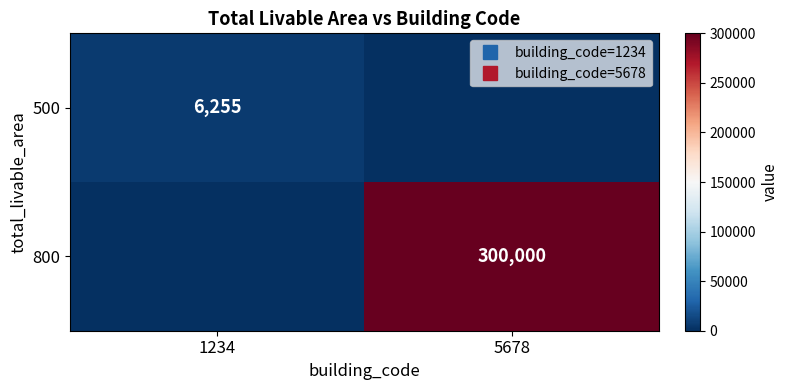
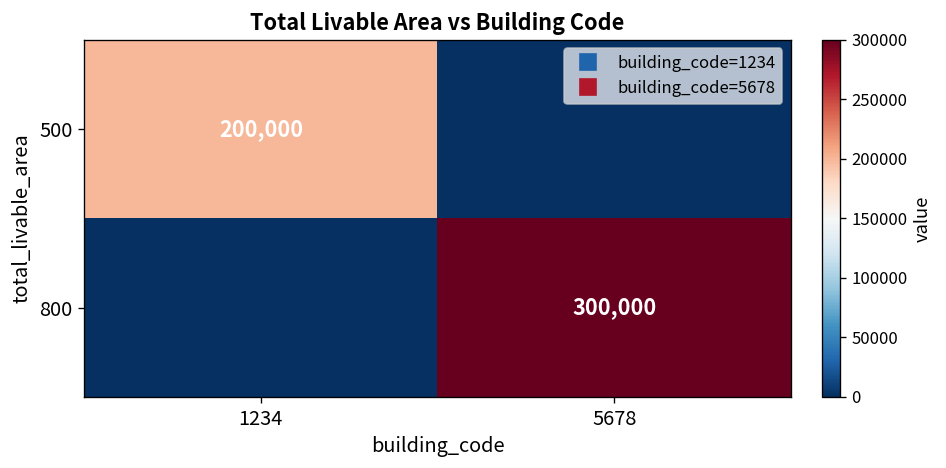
500, 1234: 6,255 -> 200,000
